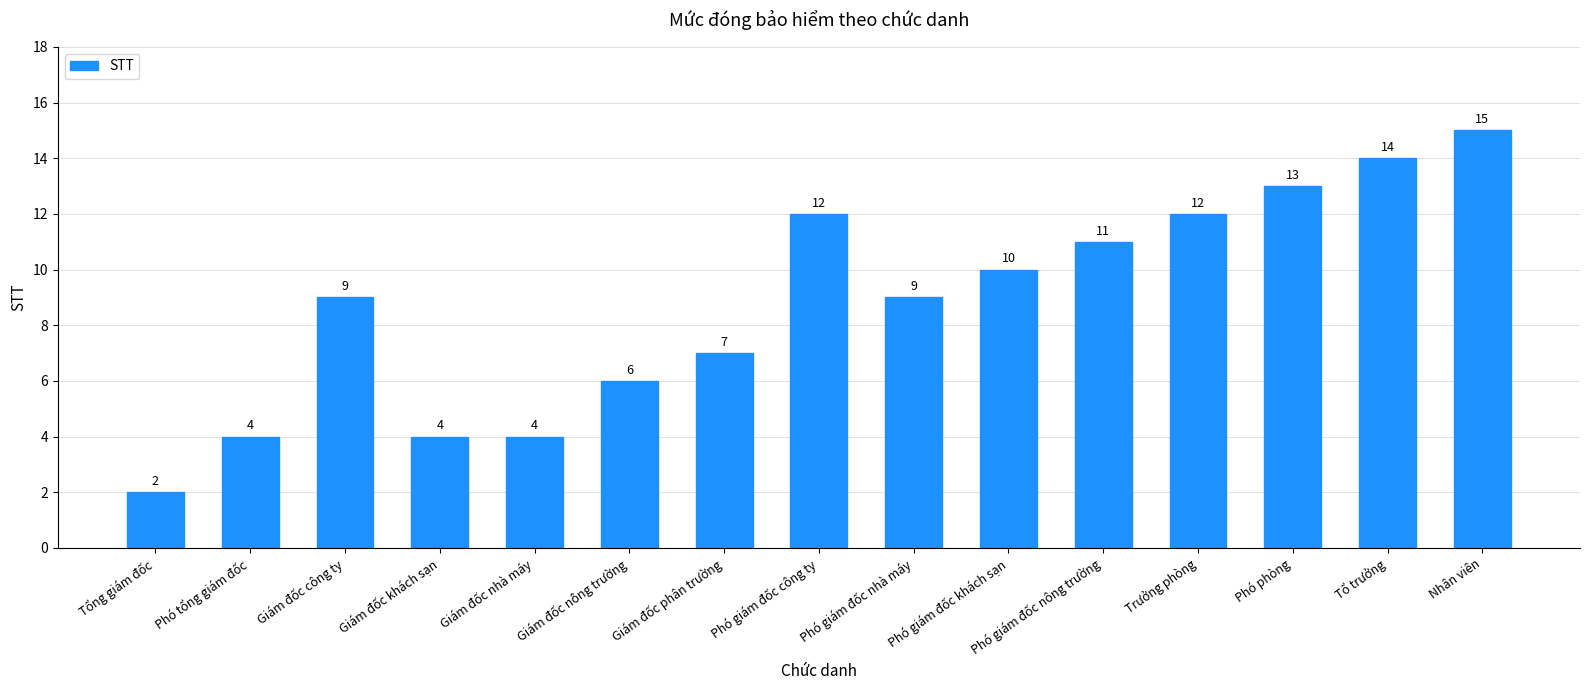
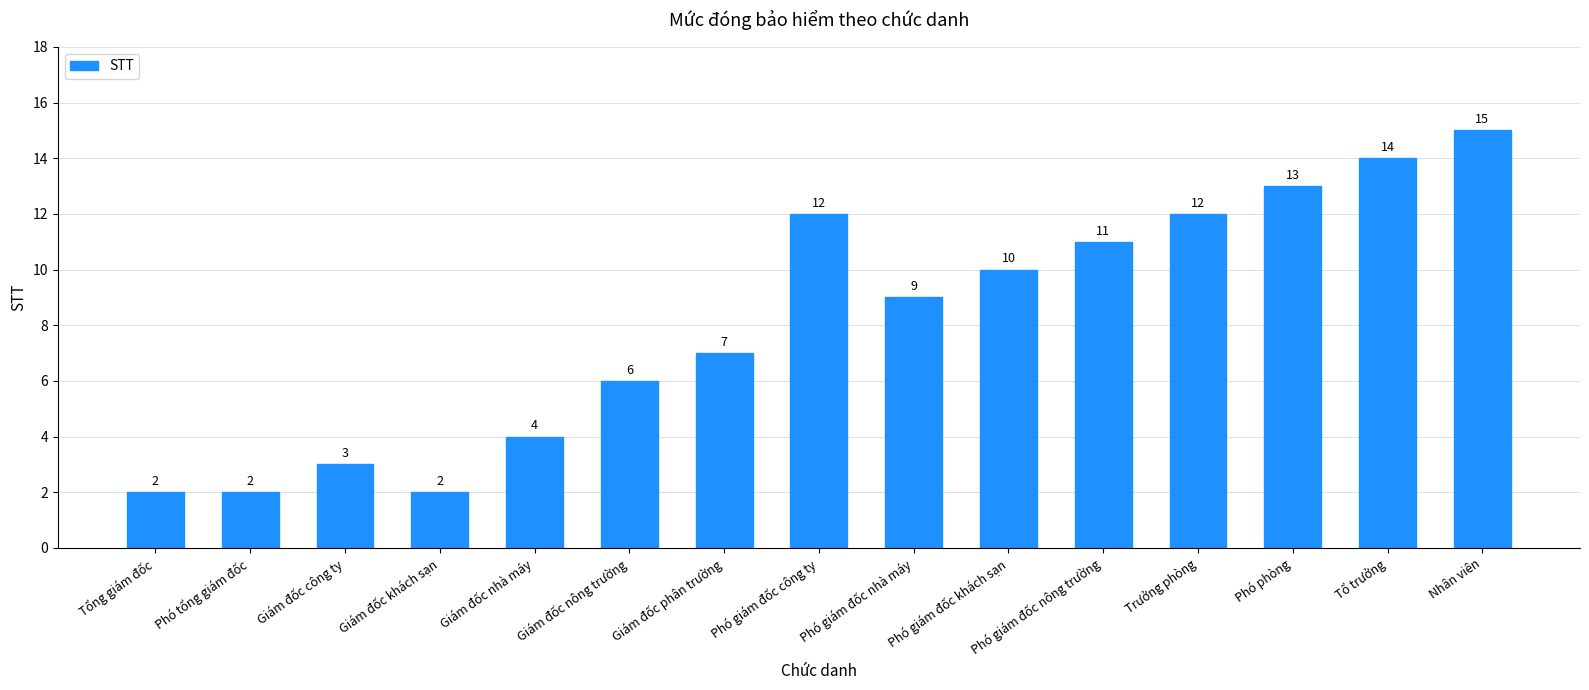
Phó tổng giám đốc: 4 -> 2
Giám đốc công ty: 9 -> 3
Giám đốc khách sạn: 4 -> 2
